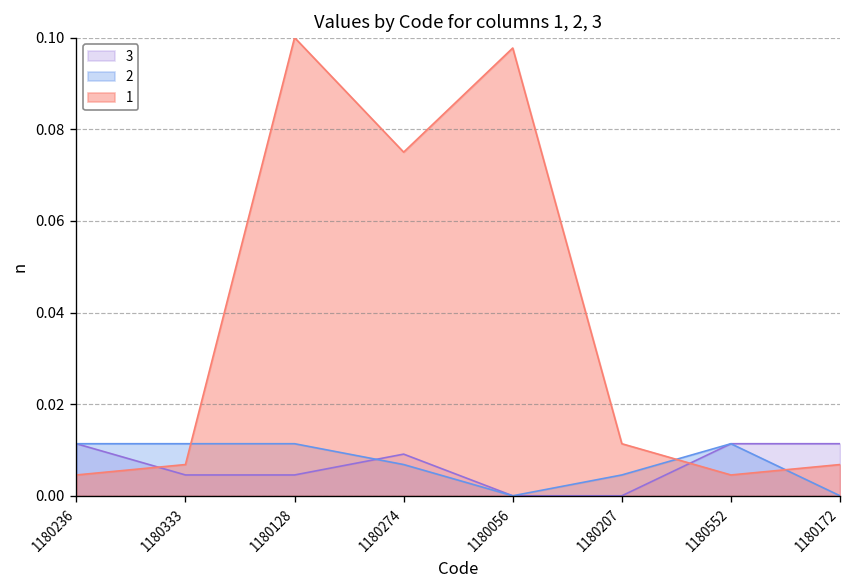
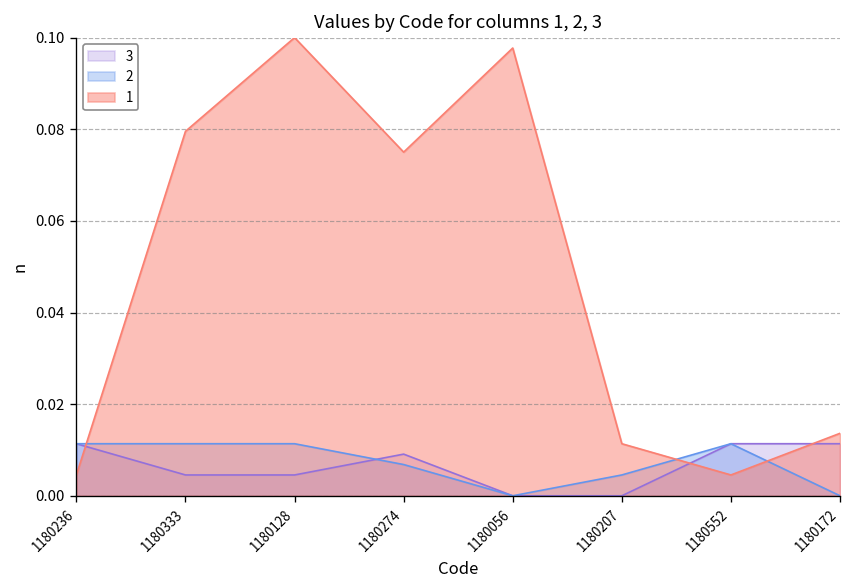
1, 1180333: 0.007 -> 0.080
1, 1180172: 0.007 -> 0.014
